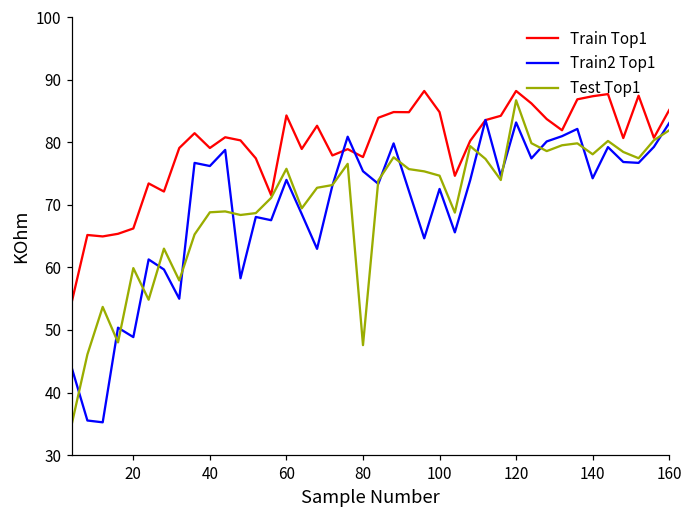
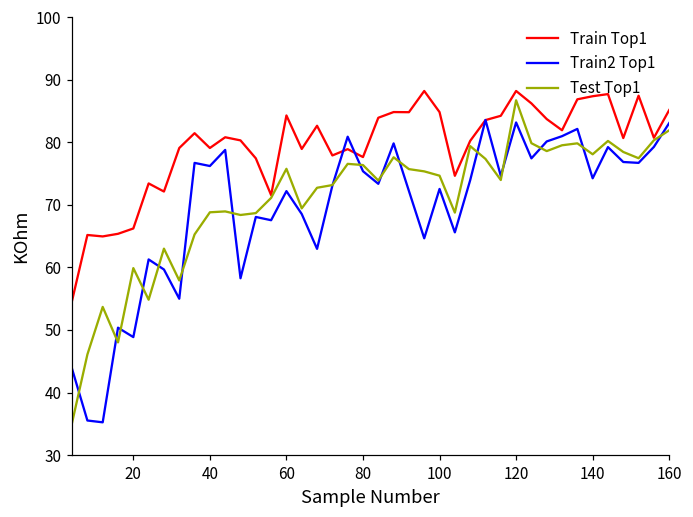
Train2 Top1, 60: 74 -> 72
Test Top1, 80: 48 -> 76
